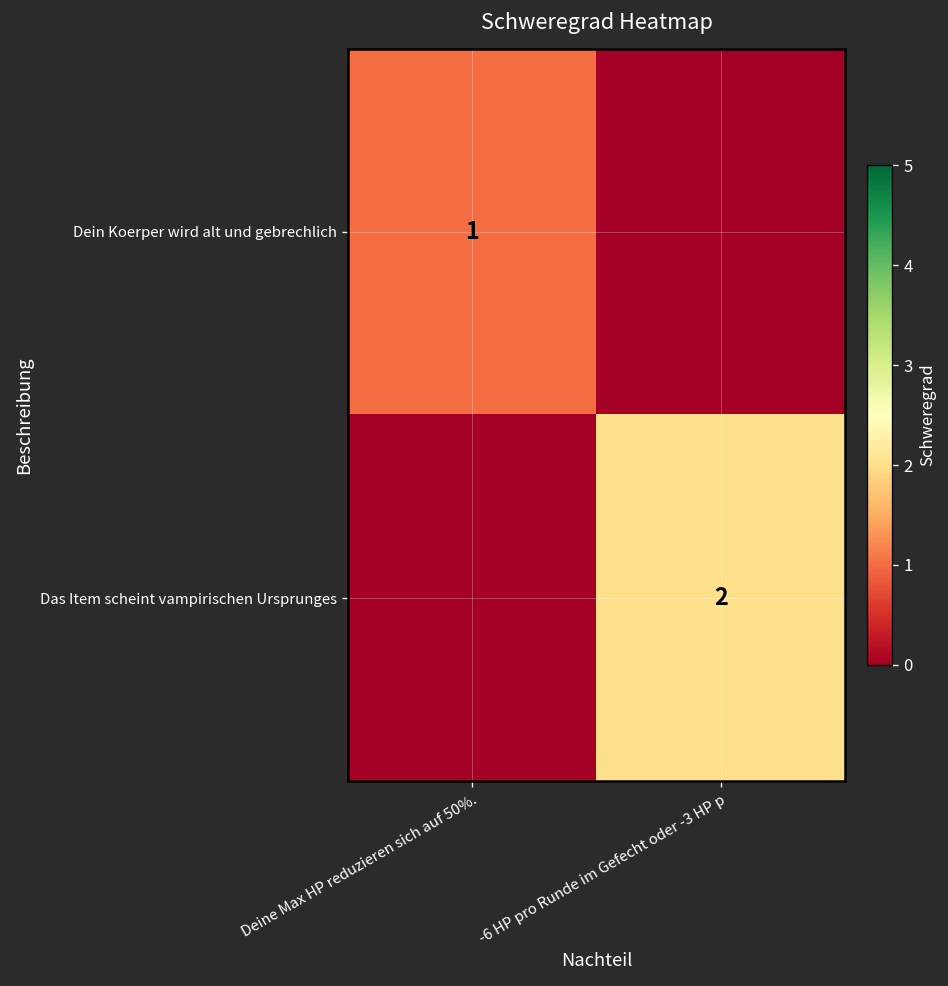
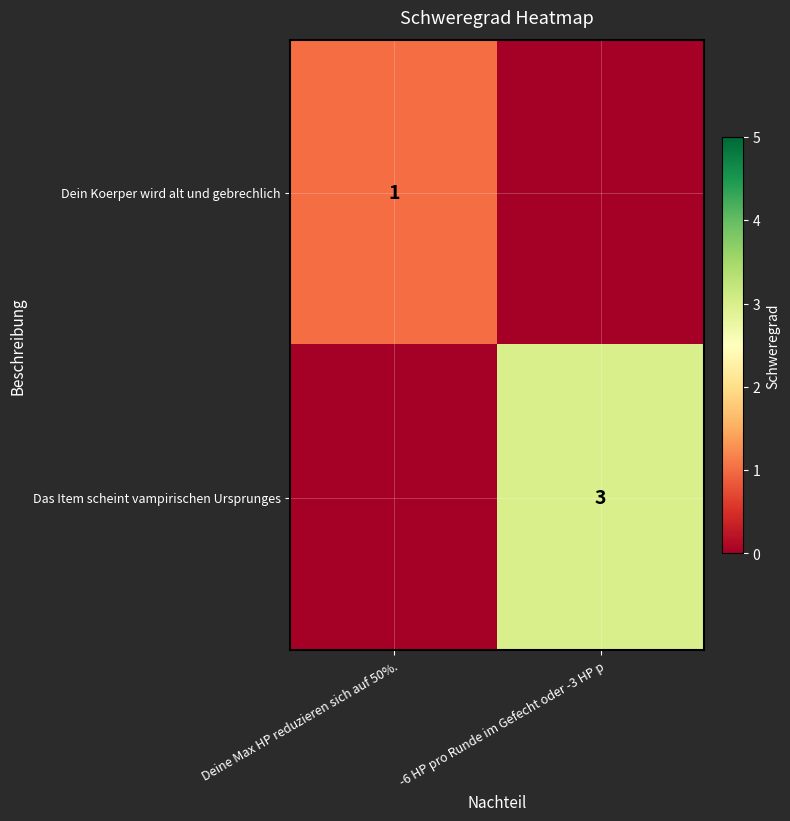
Das Item scheint vampirischen Ursprunges, -6 HP pro Runde im Gefecht oder -3 HP p: 2 -> 3
